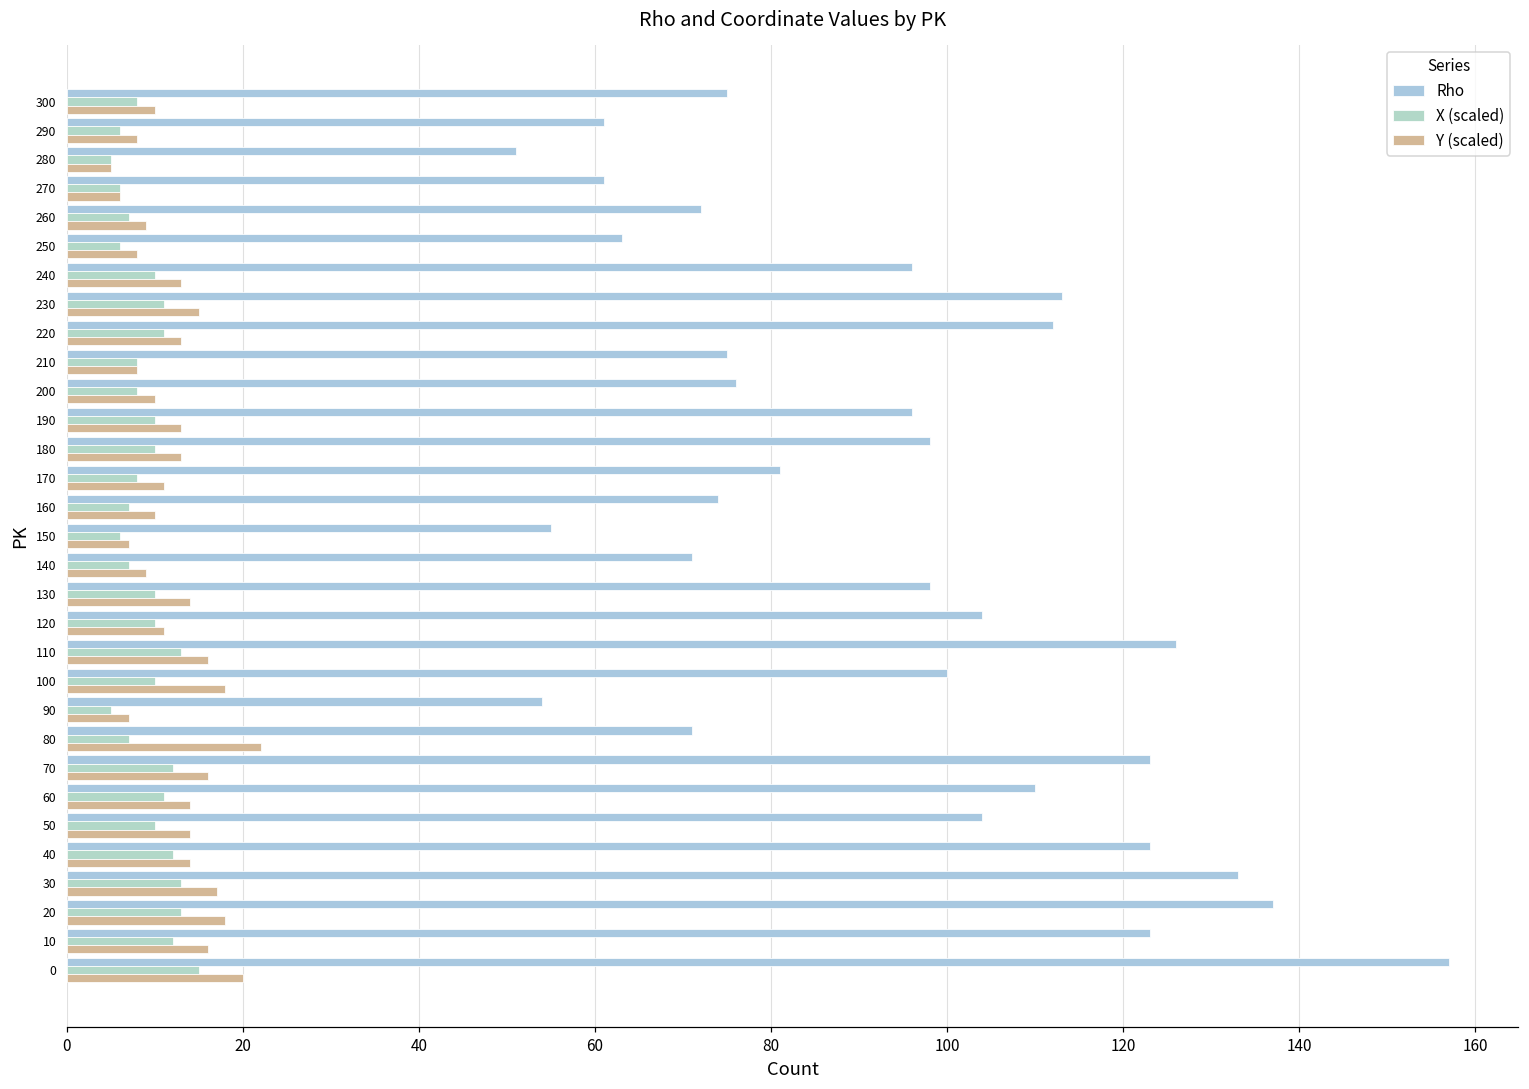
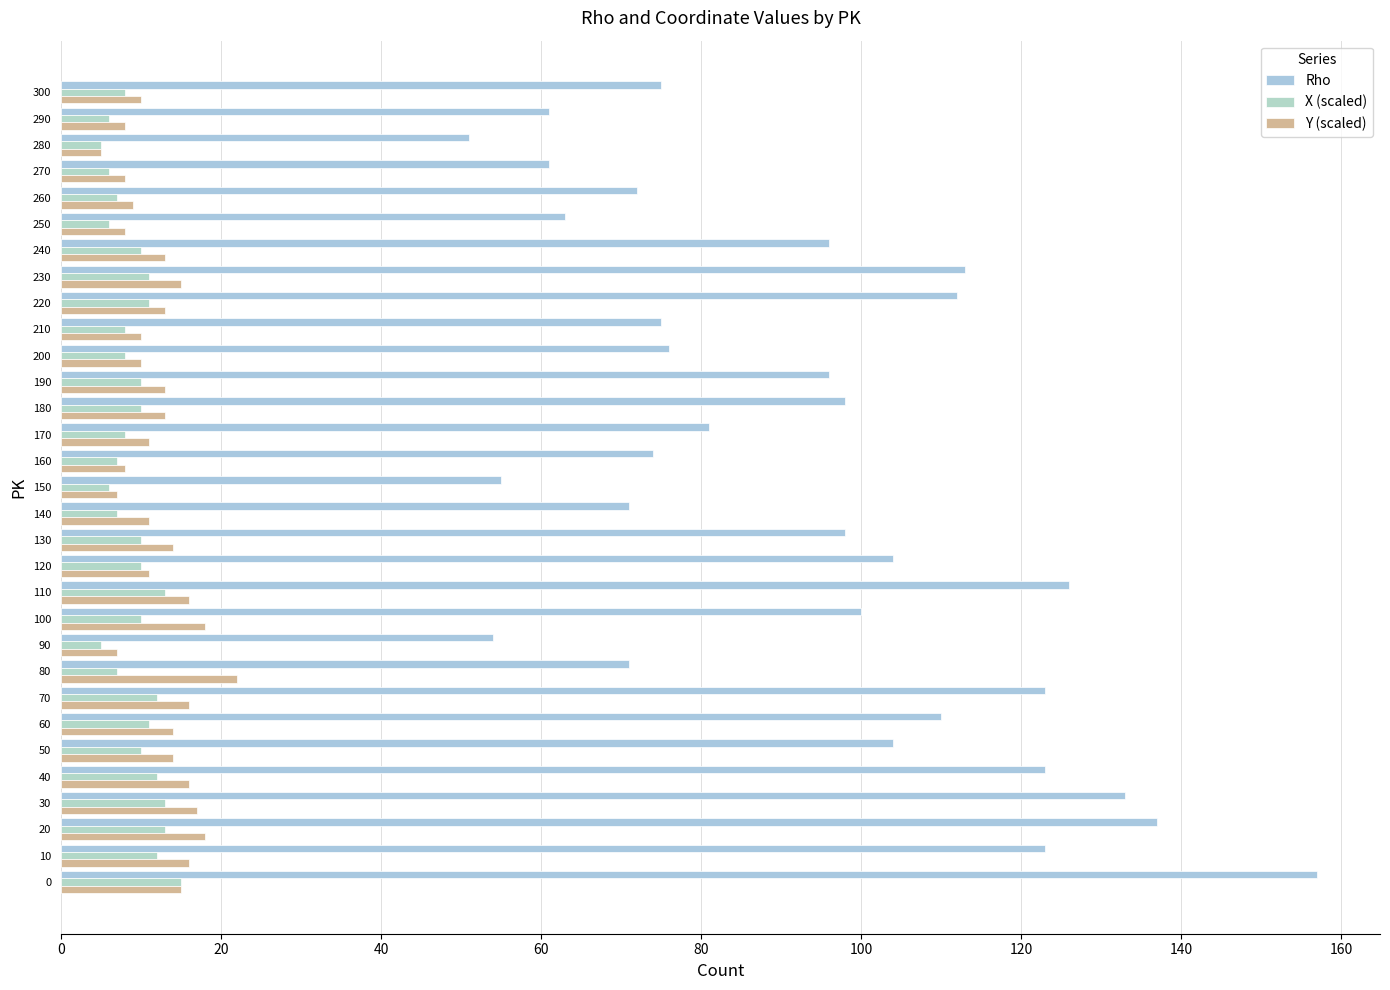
Y (scaled), 270: 6 -> 8
Y (scaled), 210: 8 -> 10
Y (scaled), 160: 10 -> 8
Y (scaled), 140: 9 -> 11
Y (scaled), 40: 14 -> 16
Y (scaled), 0: 20 -> 15
